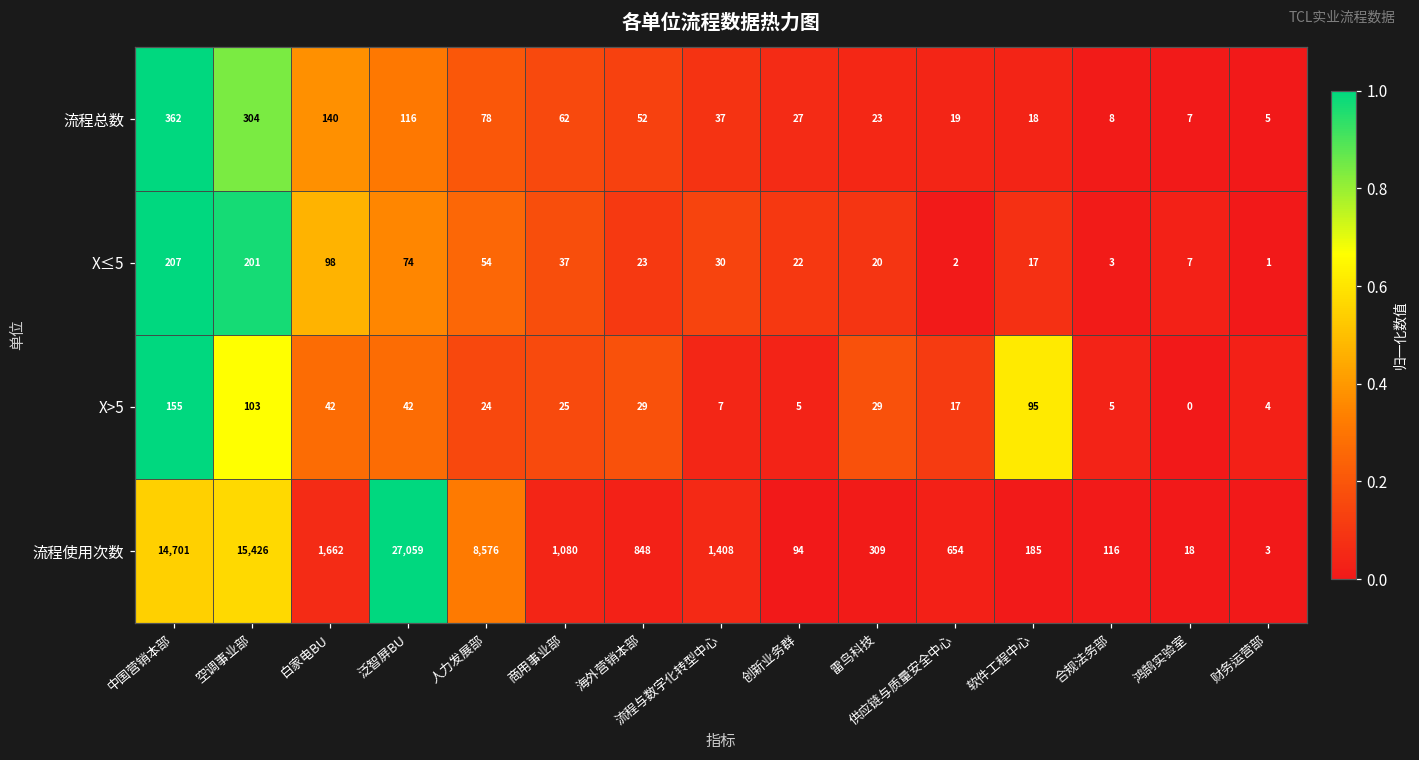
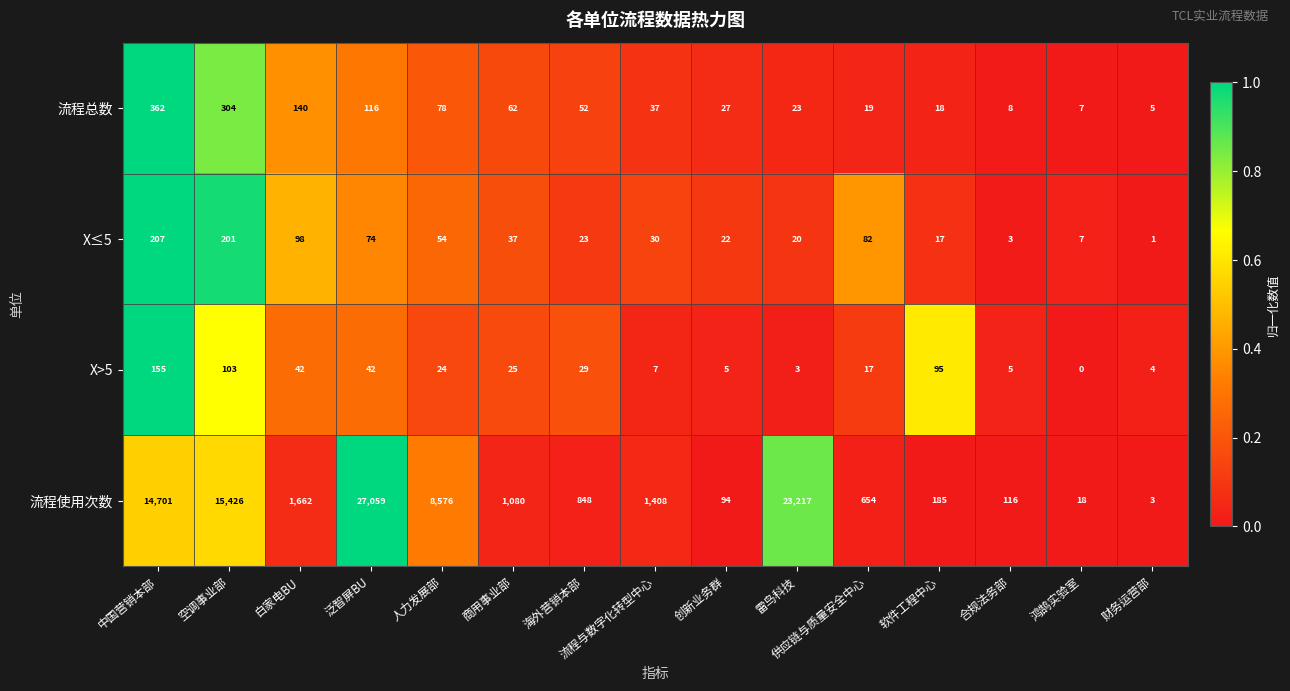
X≤5, 供应链与质量安全中心: 2 -> 82
X>5, 雷鸟科技: 29 -> 3
流程使用次数, 雷鸟科技: 309 -> 23,217
